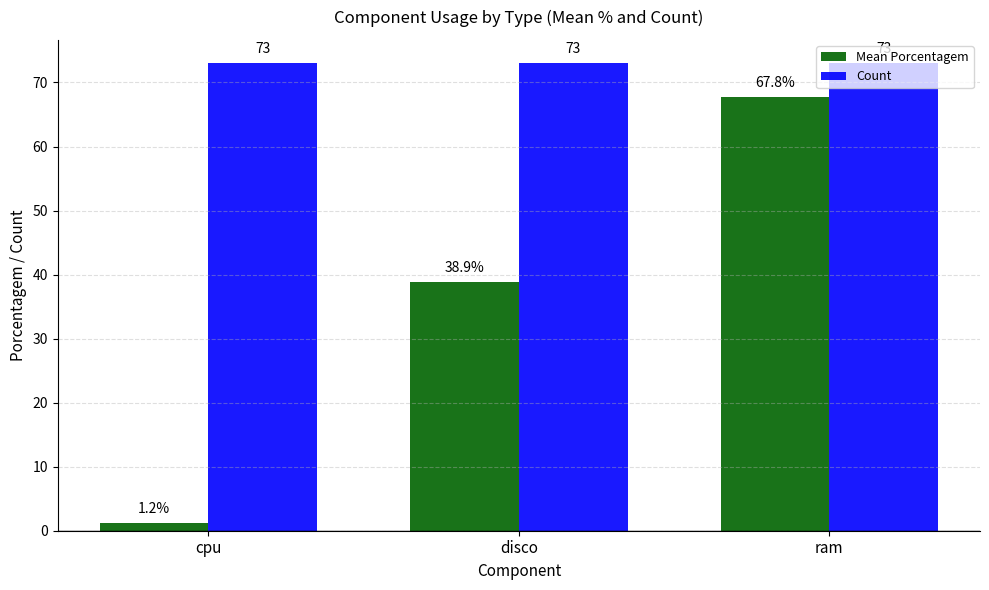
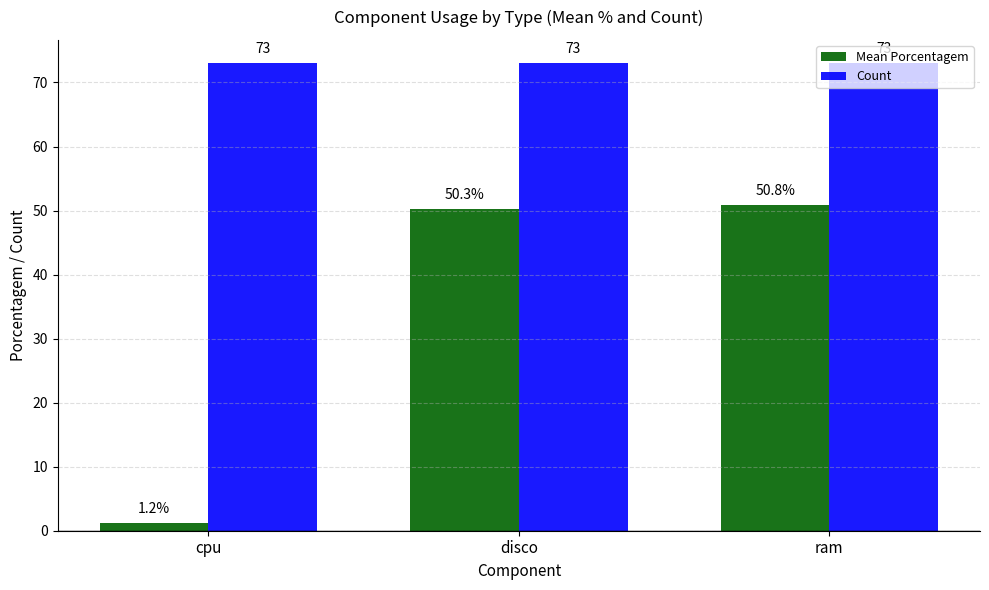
Mean Porcentagem, disco: 38.9% -> 50.3%
Mean Porcentagem, ram: 67.8% -> 50.8%
